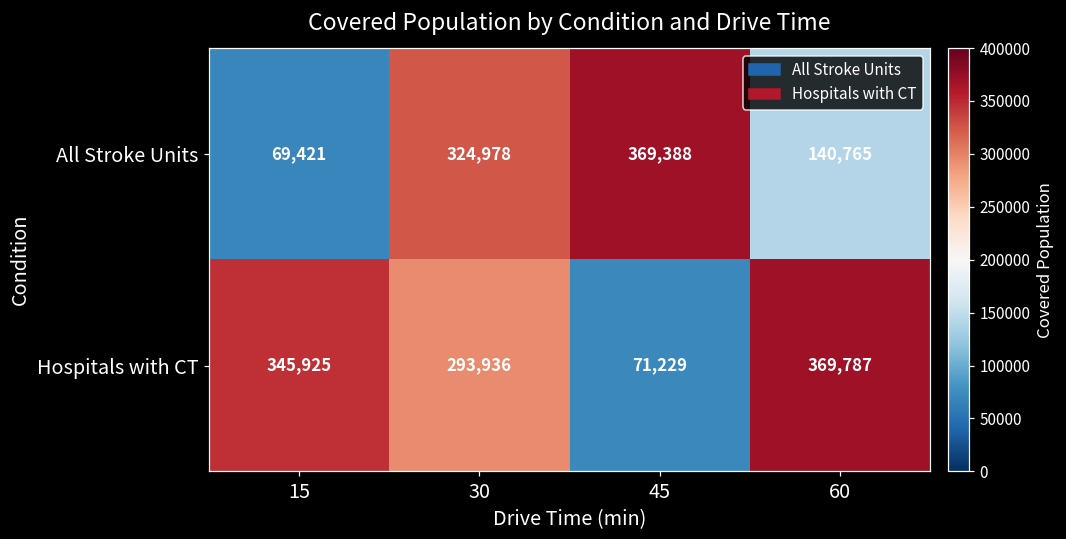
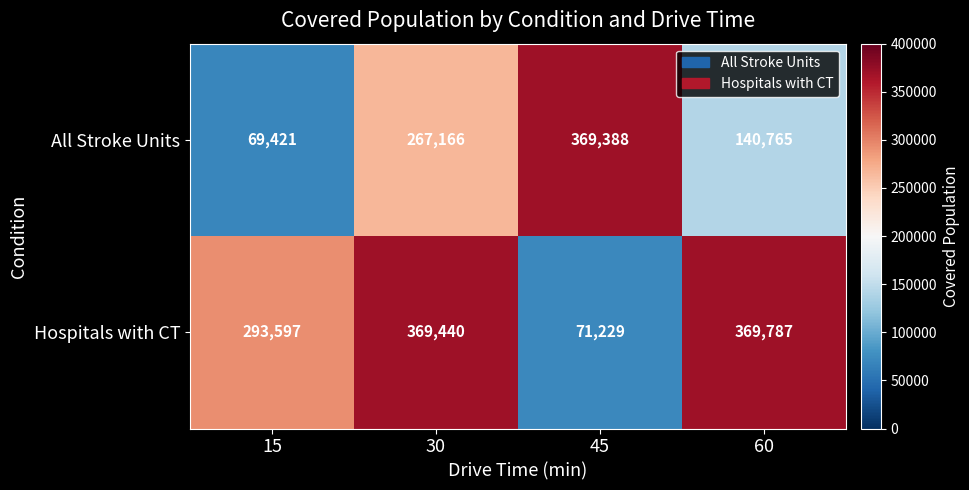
All Stroke Units, 30: 324,978 -> 267,166
Hospitals with CT, 15: 345,925 -> 293,597
Hospitals with CT, 30: 293,936 -> 369,440
